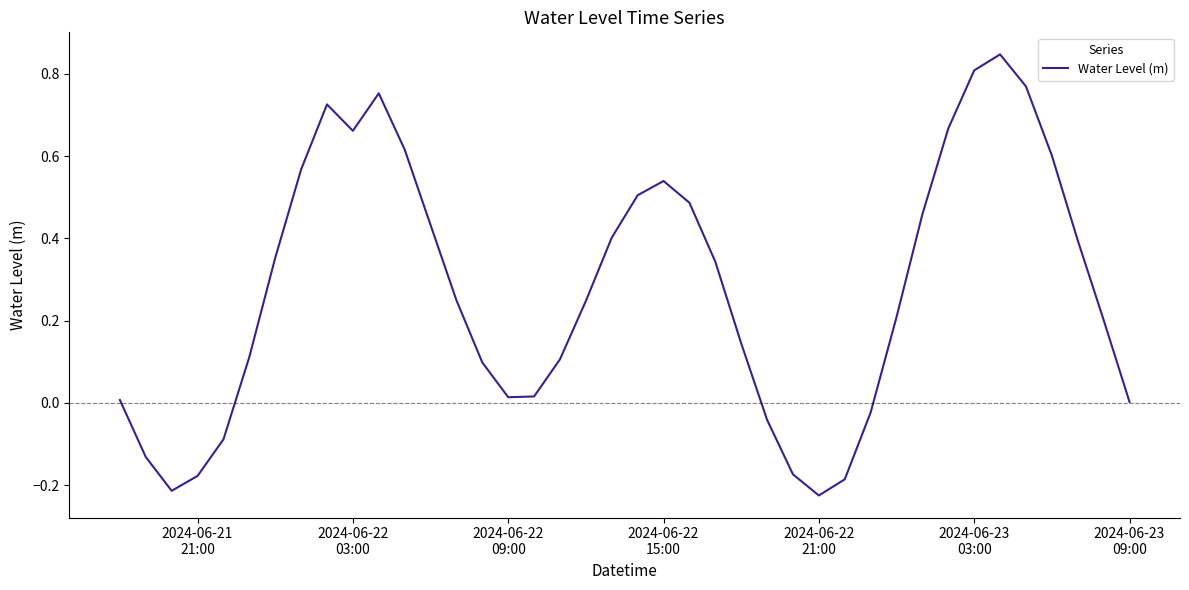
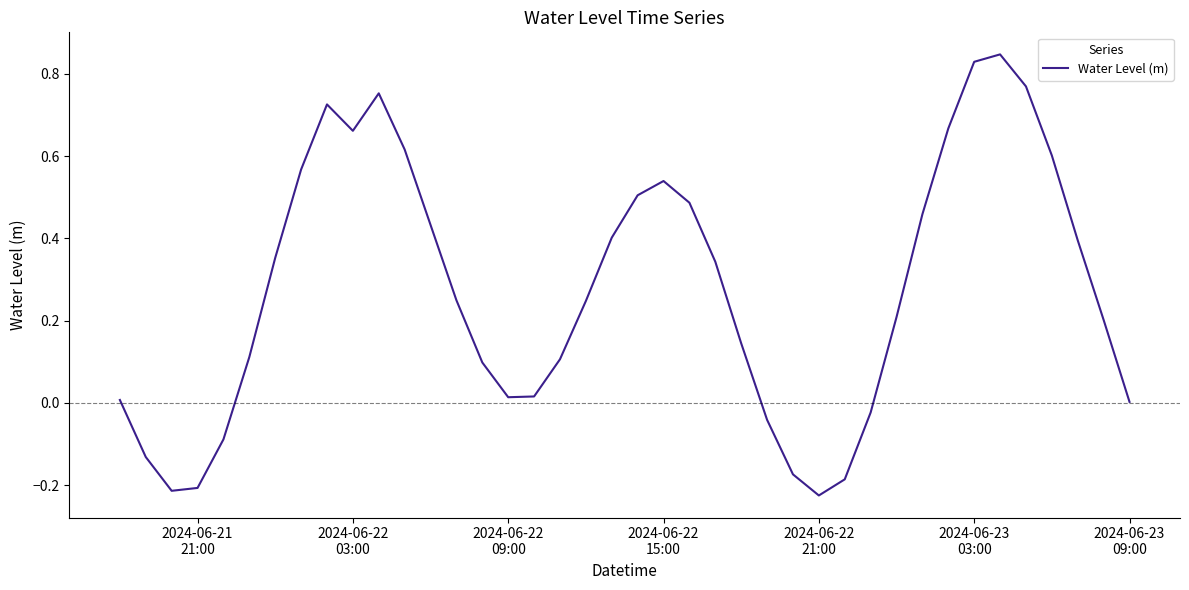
2024-06-21 21:00: -0.18 -> -0.21
2024-06-23 03:00: 0.81 -> 0.83
